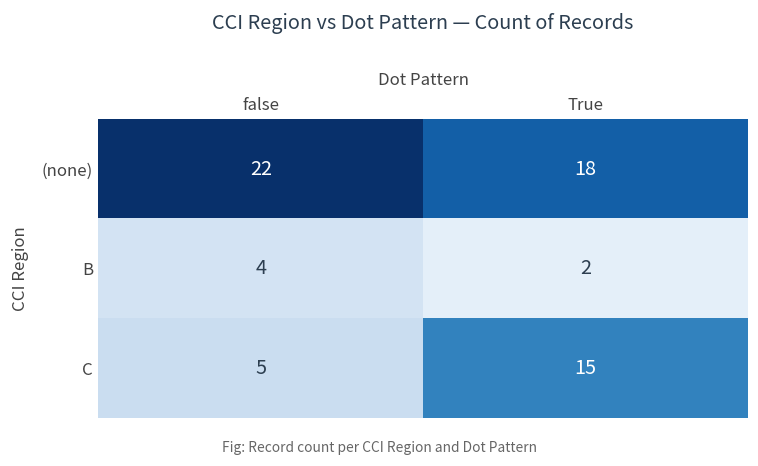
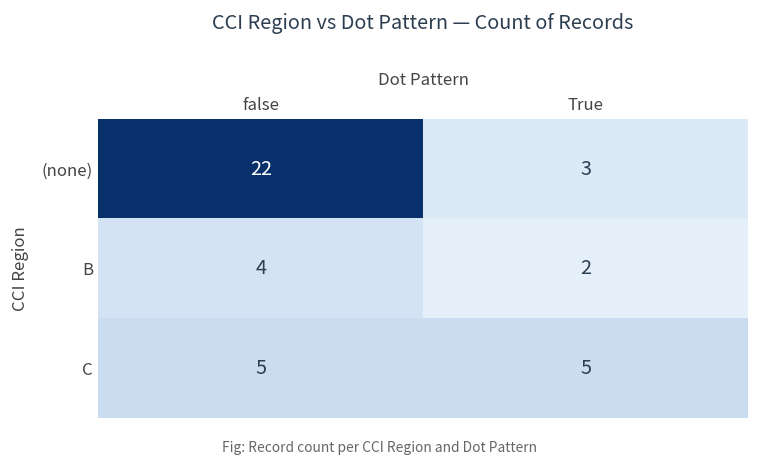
(none), True: 18 -> 3
C, True: 15 -> 5
